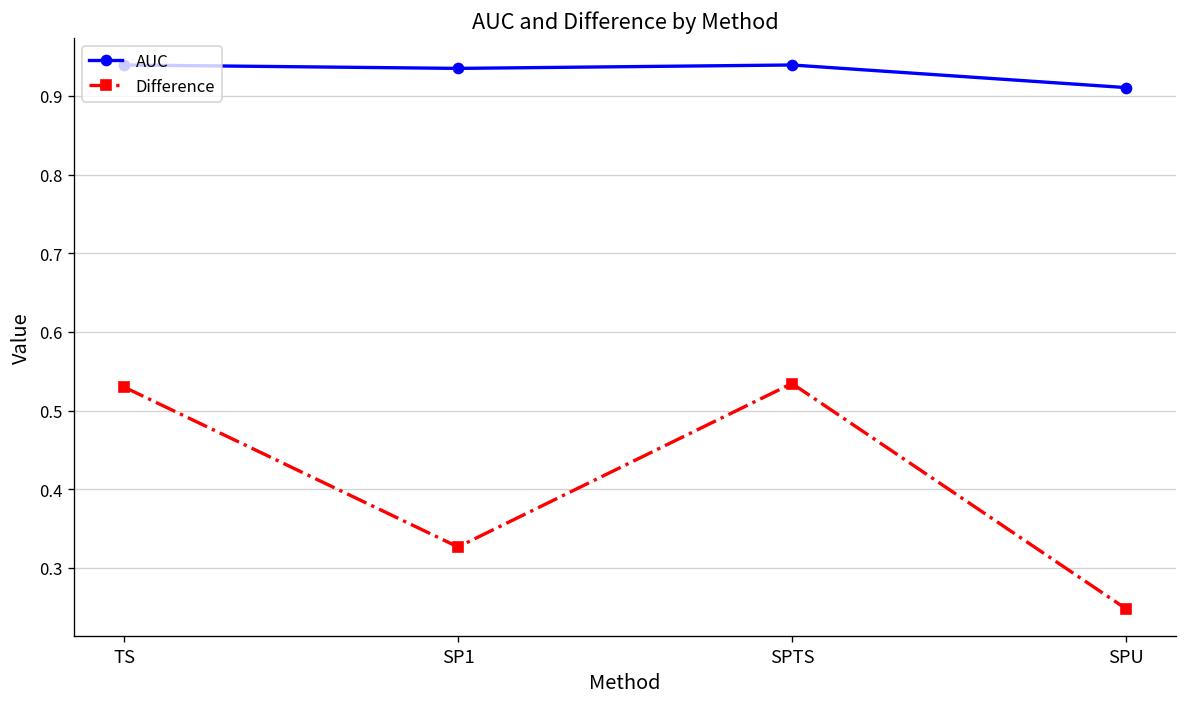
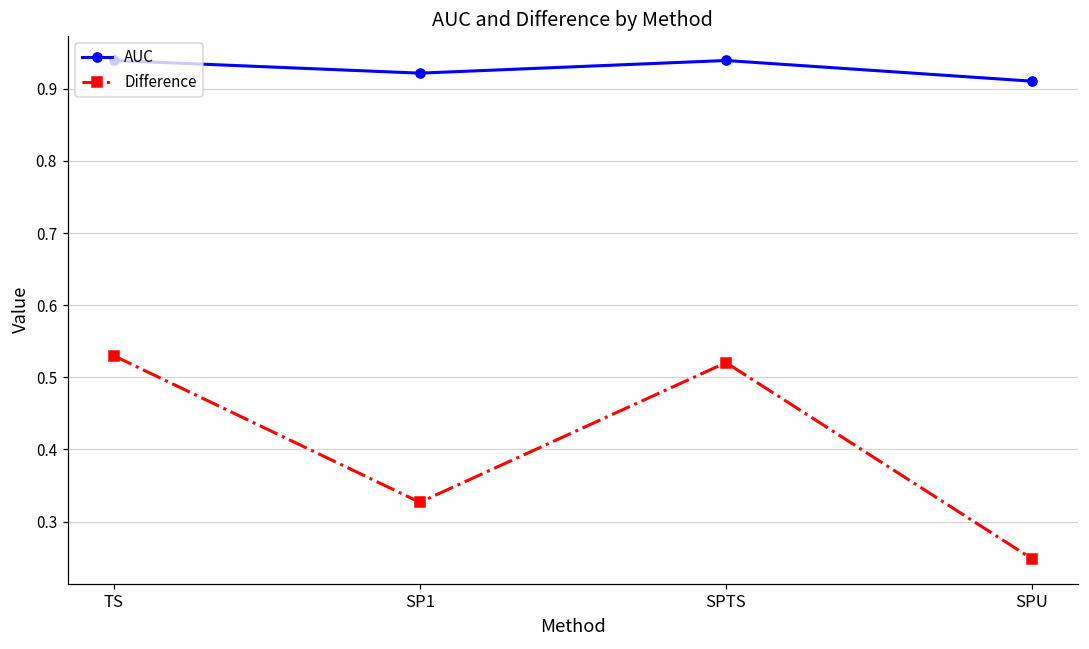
AUC, SP1: 0.93 -> 0.92
Difference, SPTS: 0.53 -> 0.52
